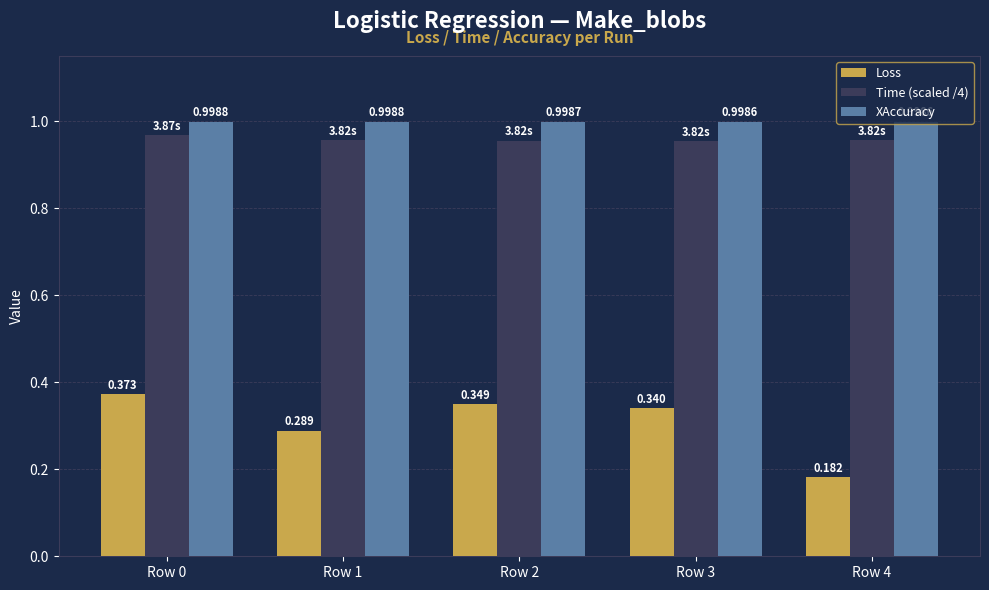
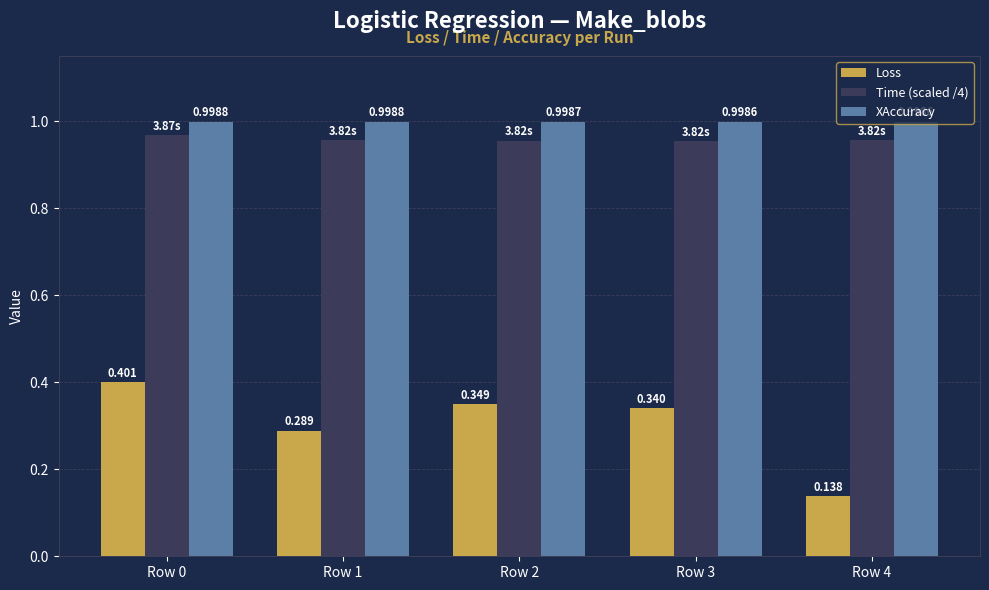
Loss, Row 0: 0.373 -> 0.401
Loss, Row 4: 0.182 -> 0.138
